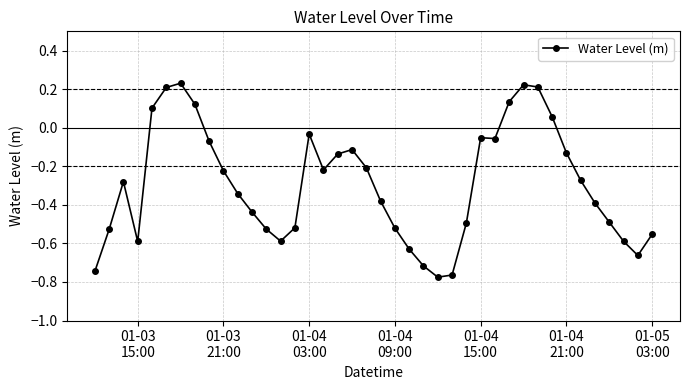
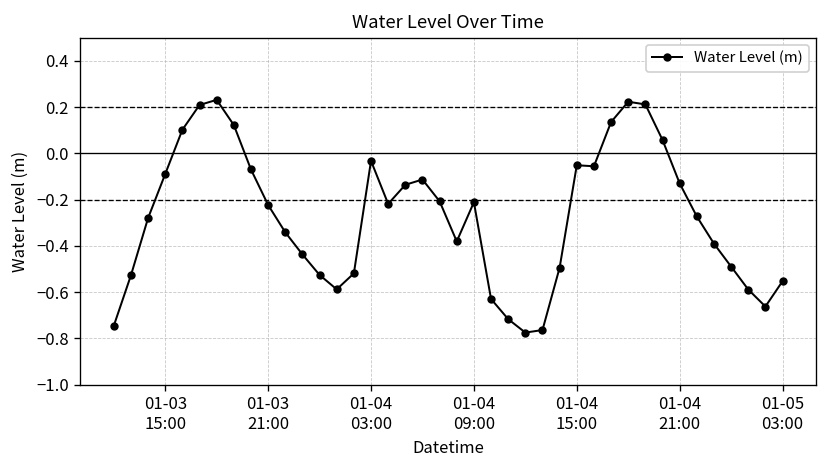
01-03 15:00: -0.59 -> -0.09
01-04 09:00: -0.52 -> -0.21
